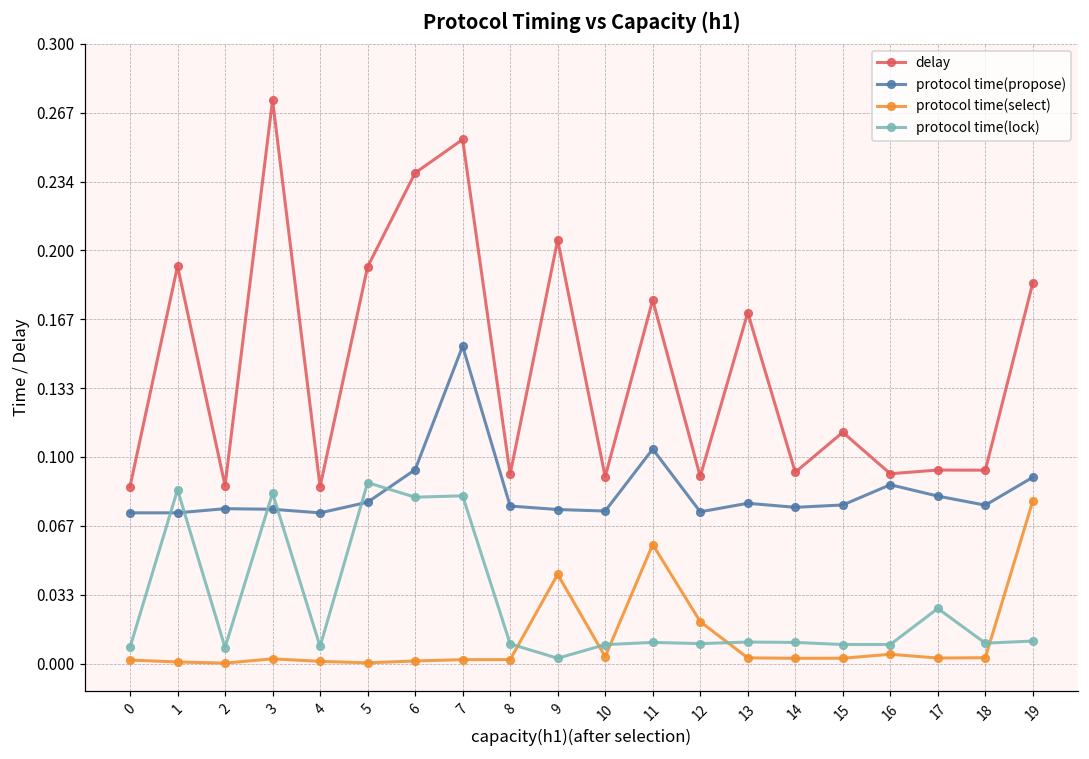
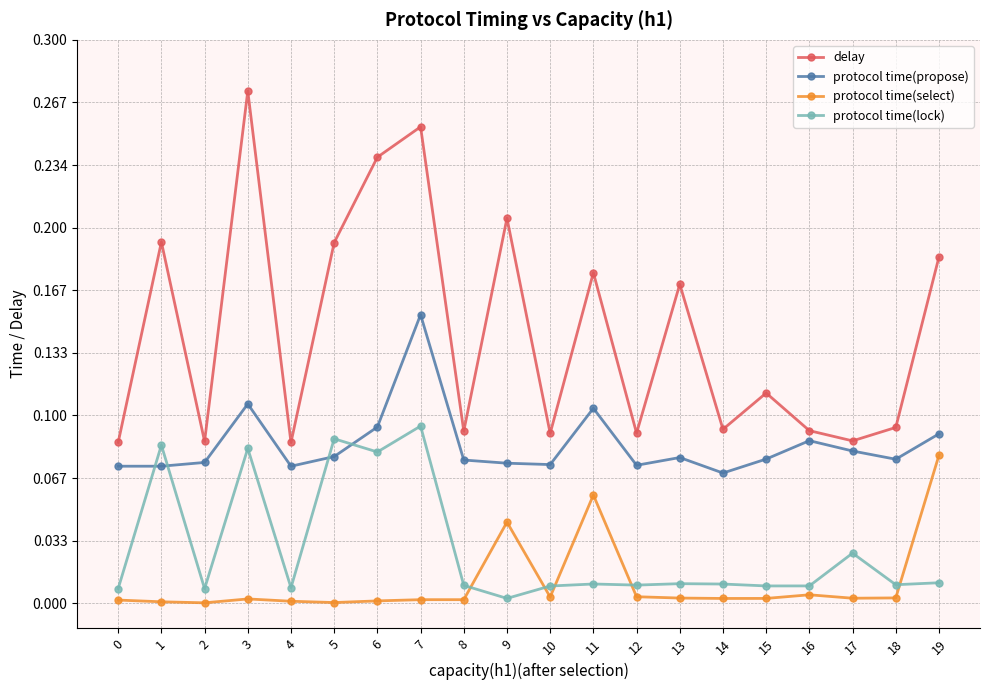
protocol time(propose), 3: 0.075 -> 0.106
protocol time(lock), 7: 0.081 -> 0.094
protocol time(select), 12: 0.020 -> 0.003
protocol time(propose), 14: 0.076 -> 0.069
delay, 17: 0.094 -> 0.087
